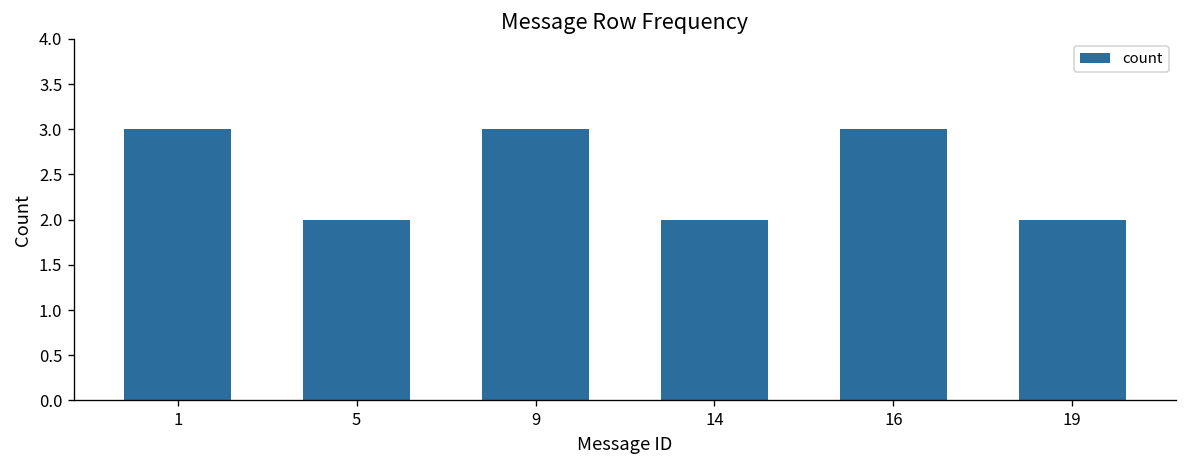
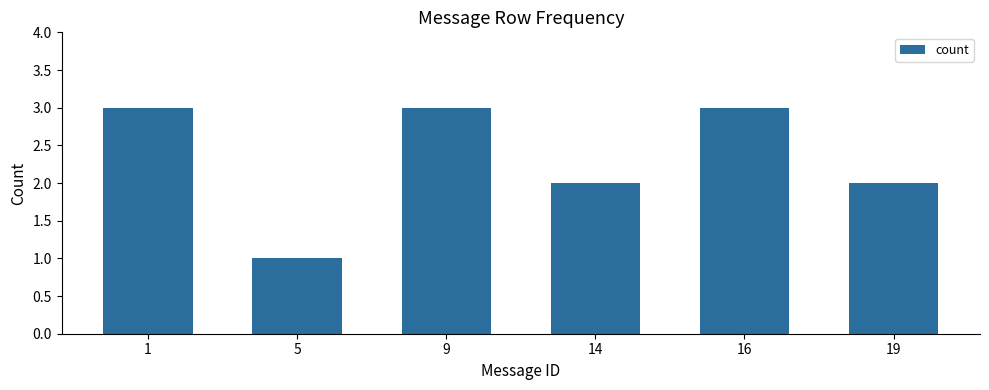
5: 2 -> 1
